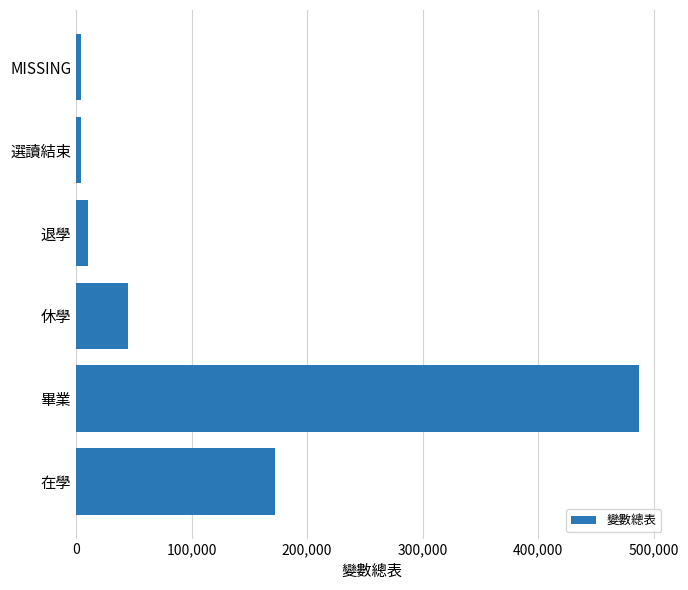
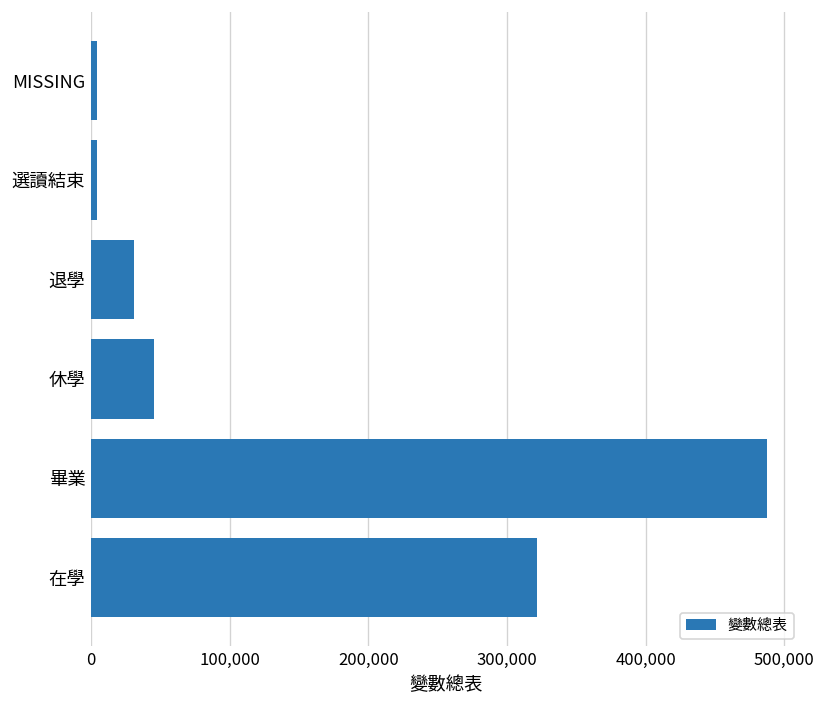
退學: 11,000 -> 31,000
在學: 172,000 -> 322,000
